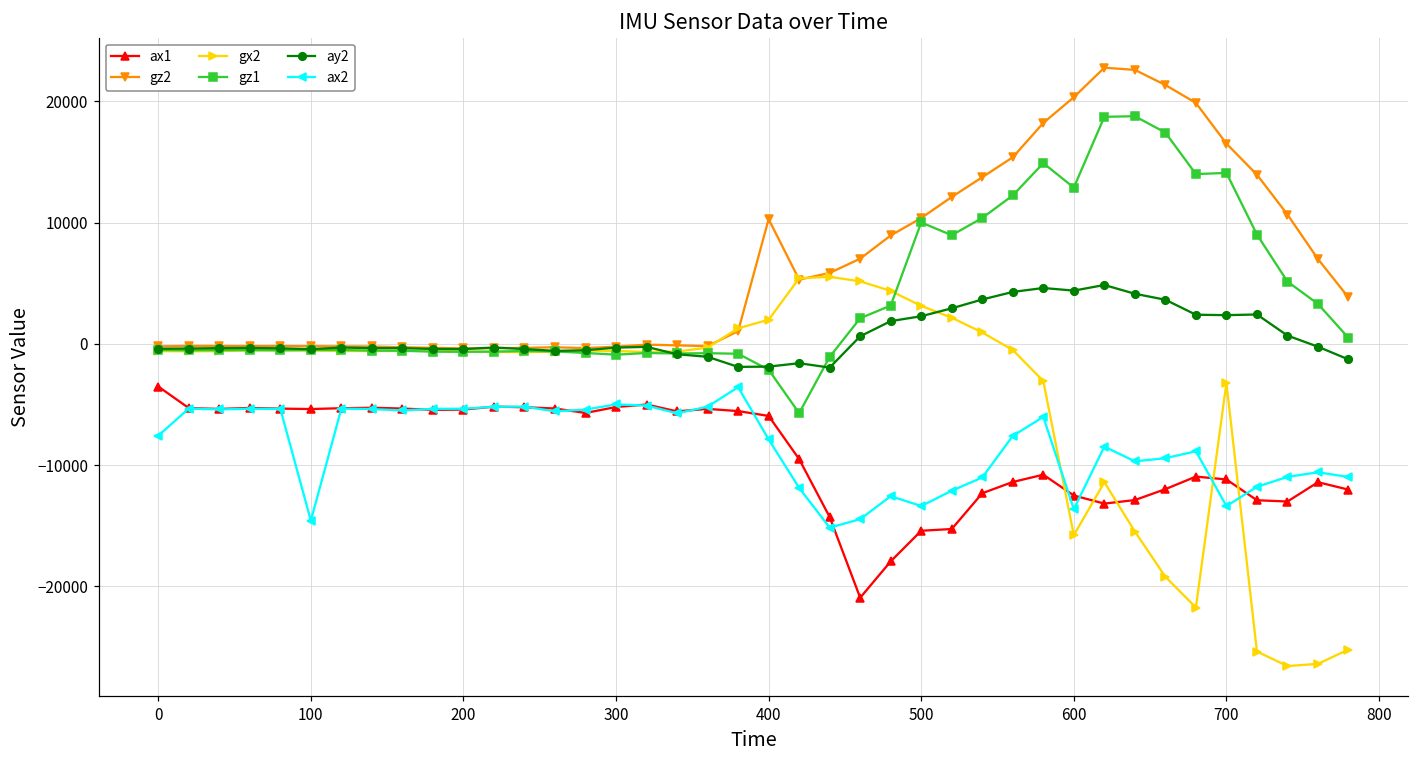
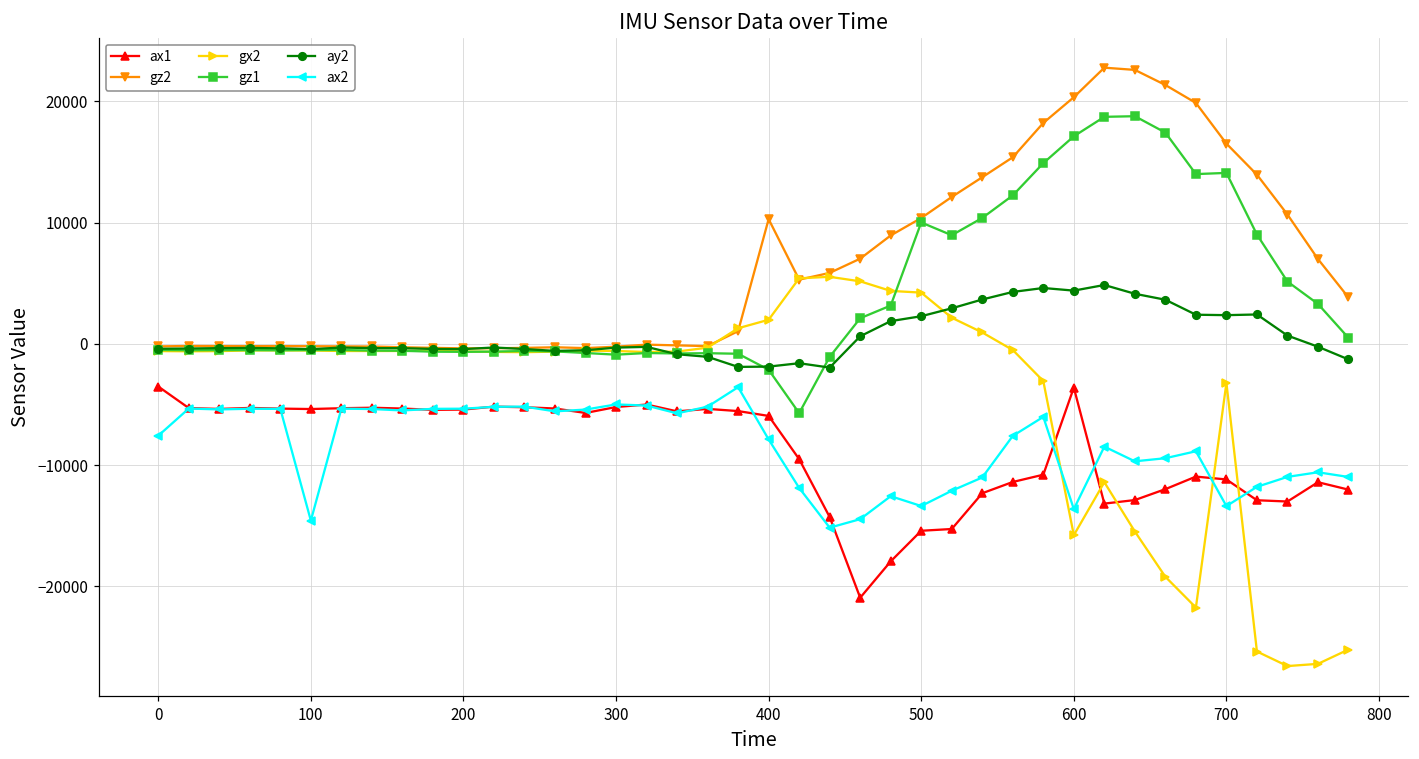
gx2, 500: 3100 -> 4200
ax1, 600: -12500 -> -3600
gz1, 600: 12900 -> 17100
